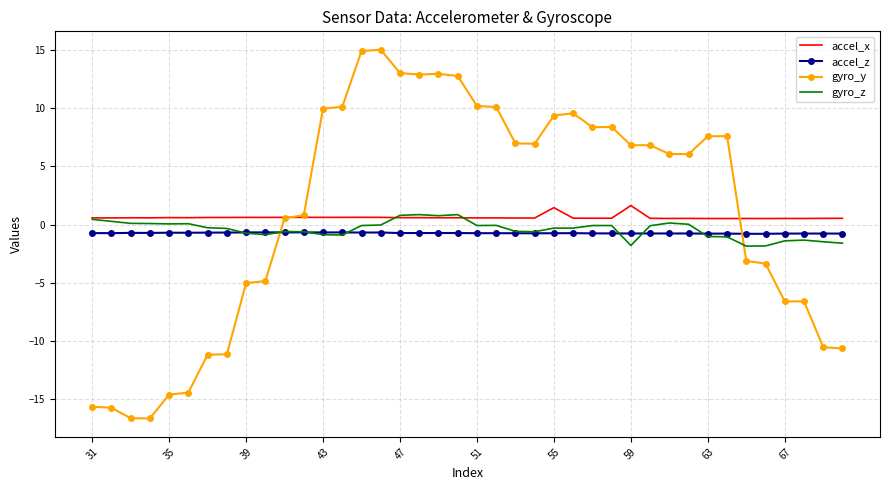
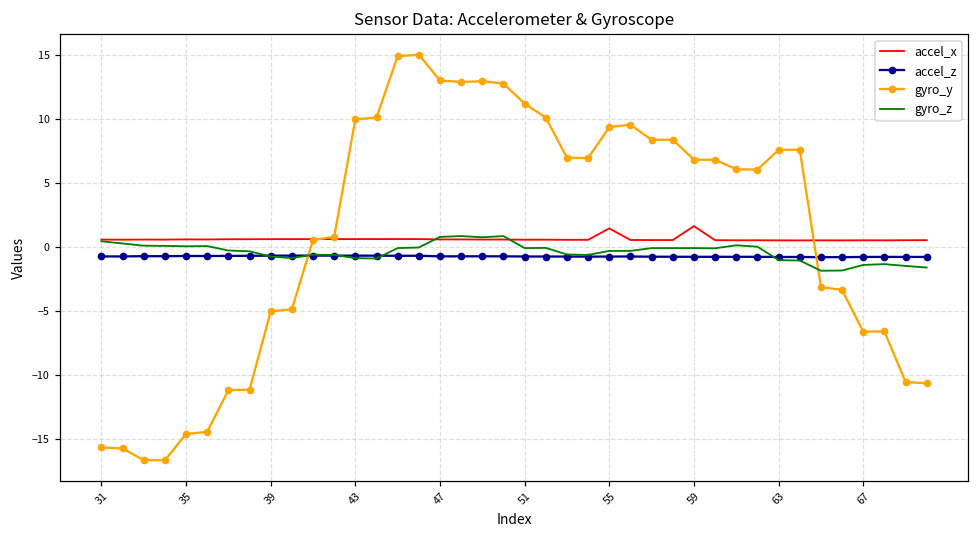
gyro_y, 51: 10.2 -> 11.2
gyro_z, 59: -1.8 -> -0.1
